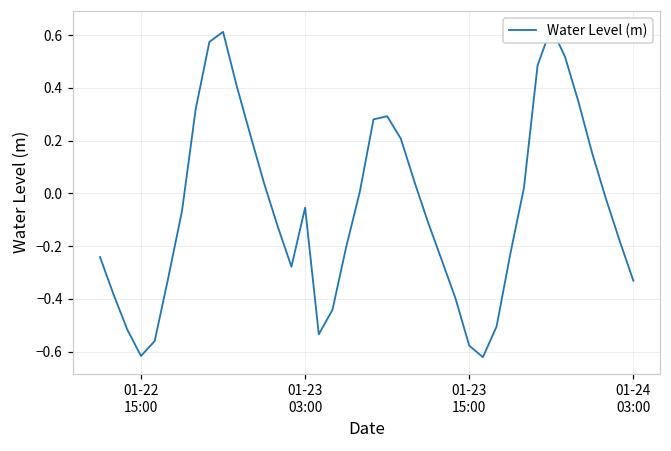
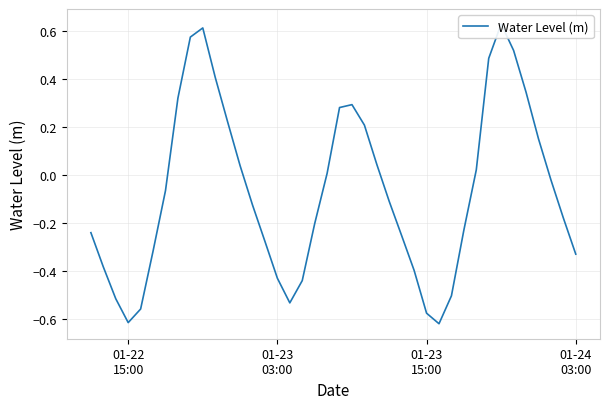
01-23 03:00: -0.05 -> -0.43
